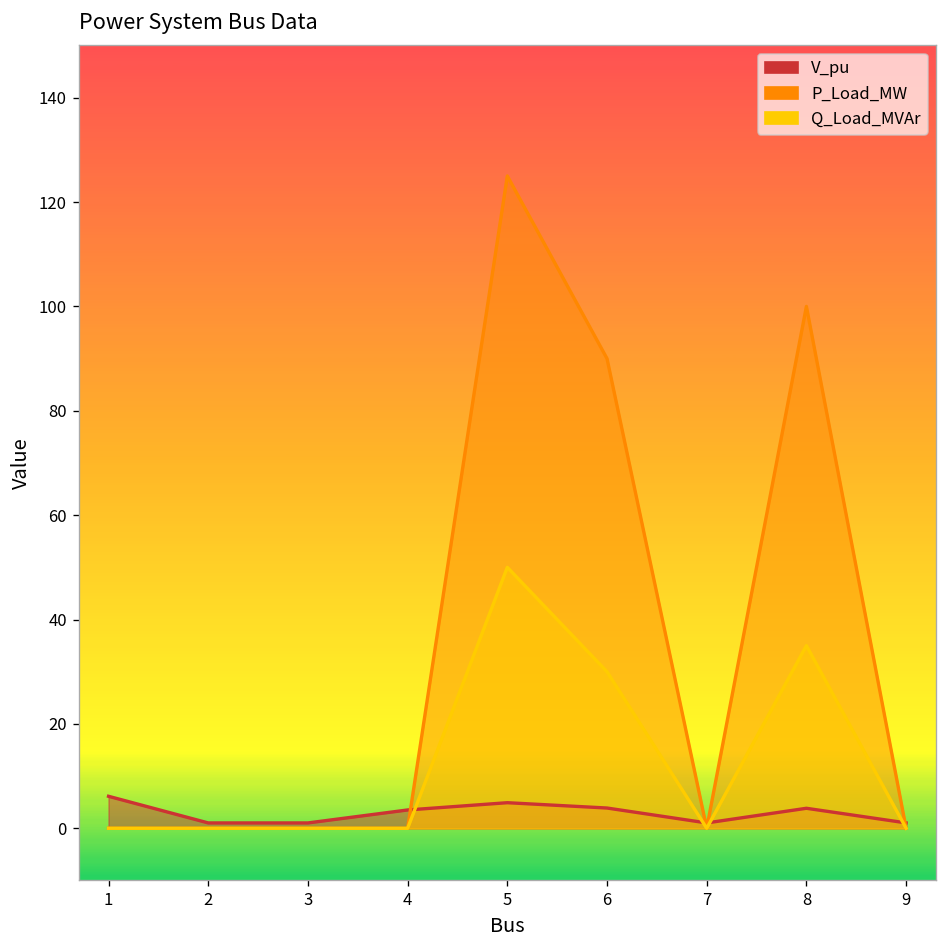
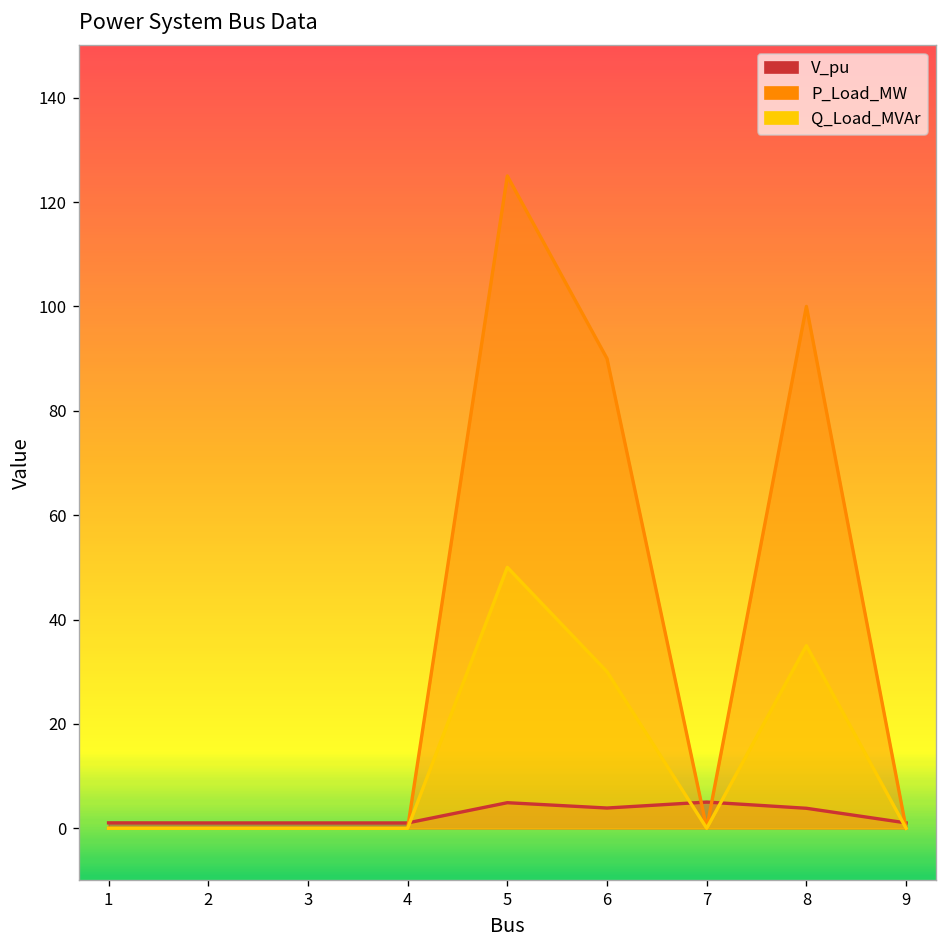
V_pu, 1: 6 -> 1
V_pu, 4: 4 -> 1
V_pu, 7: 1 -> 5
